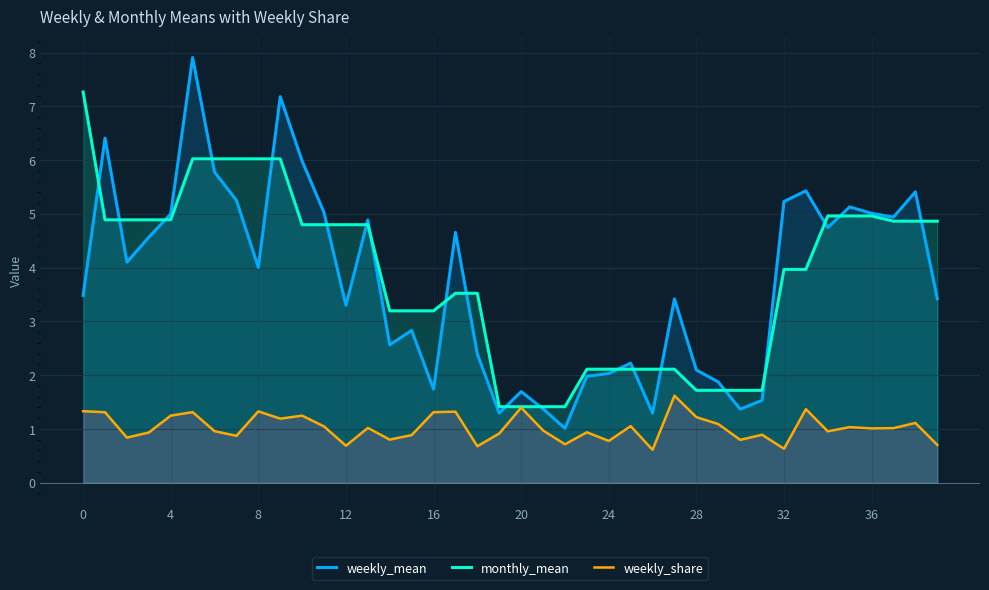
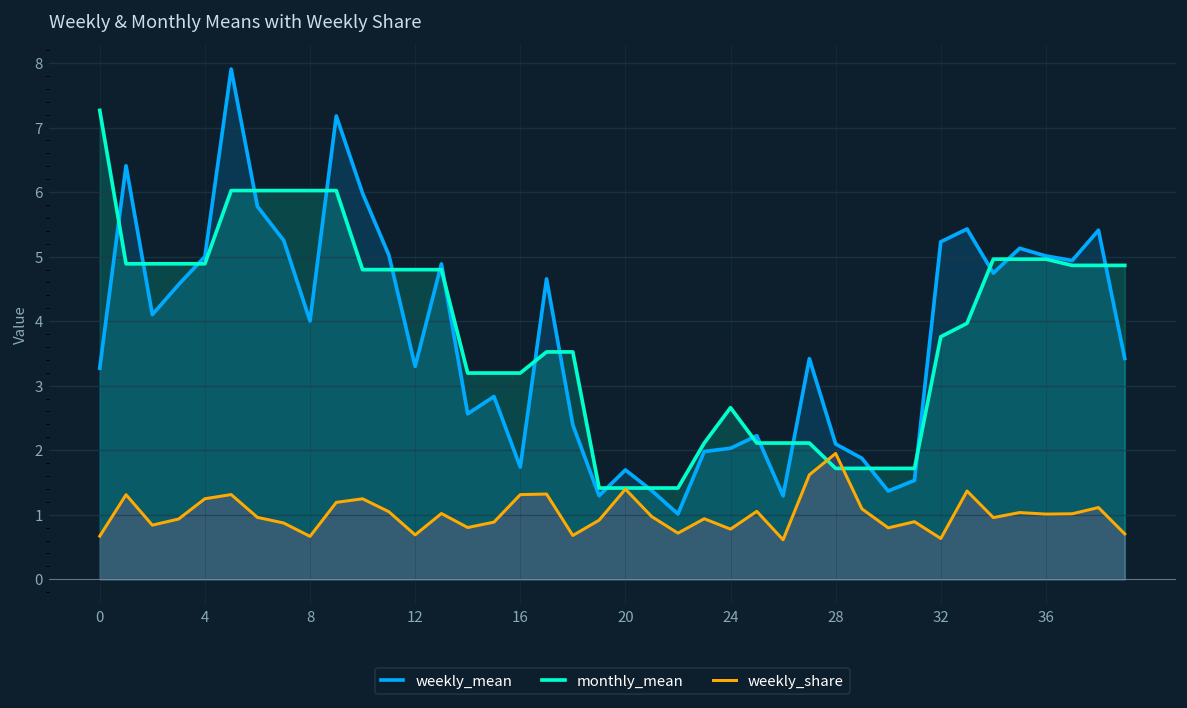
weekly_mean, 0: 3.5 -> 3.3
weekly_share, 0: 1.3 -> 0.7
weekly_share, 8: 1.3 -> 0.7
monthly_mean, 24: 2.1 -> 2.7
weekly_share, 28: 1.2 -> 2.0
monthly_mean, 32: 4.0 -> 3.8
